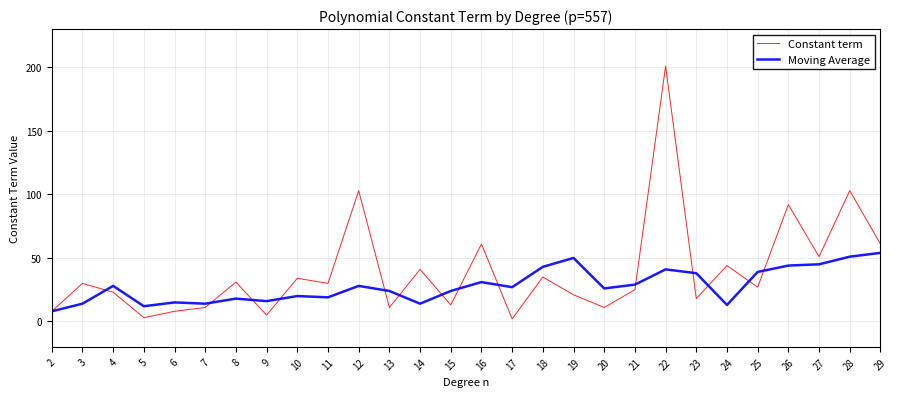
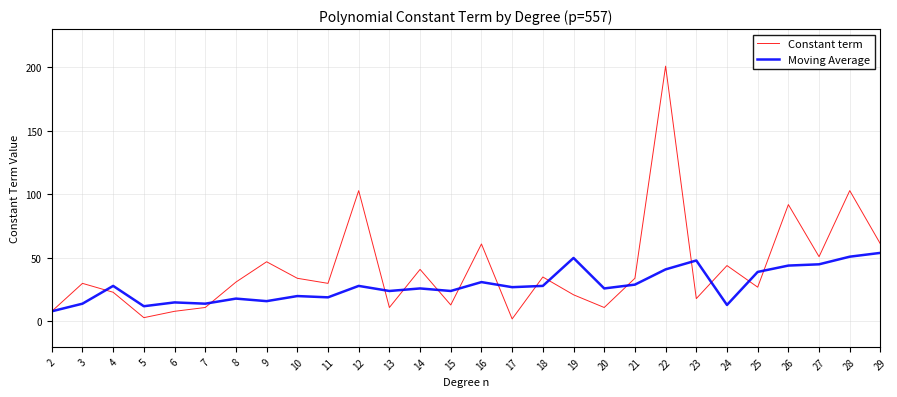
Constant term, 9: 5 -> 47
Moving Average, 14: 14 -> 26
Moving Average, 18: 43 -> 28
Constant term, 21: 25 -> 34
Moving Average, 23: 38 -> 48
